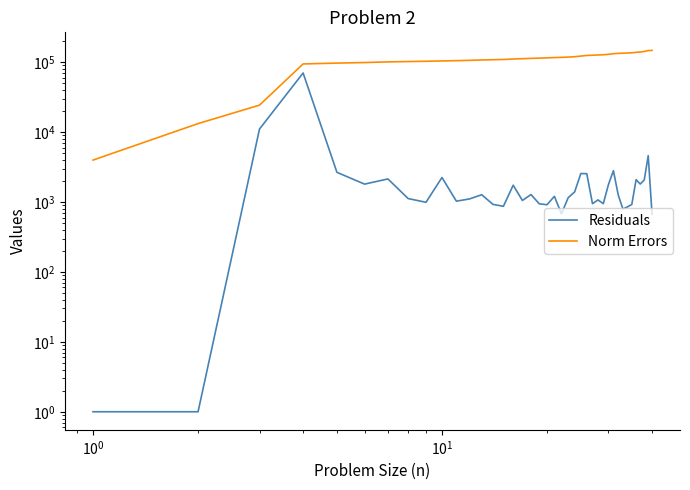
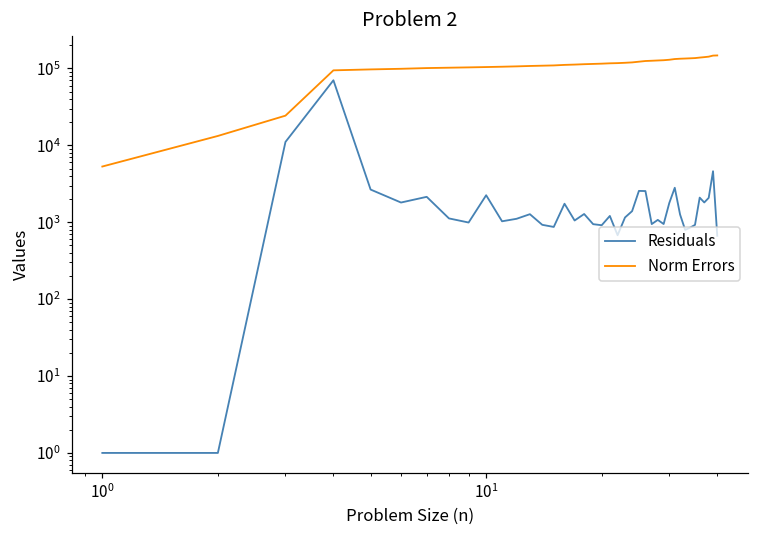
Norm Errors, 10^0: 4000 -> 5000
